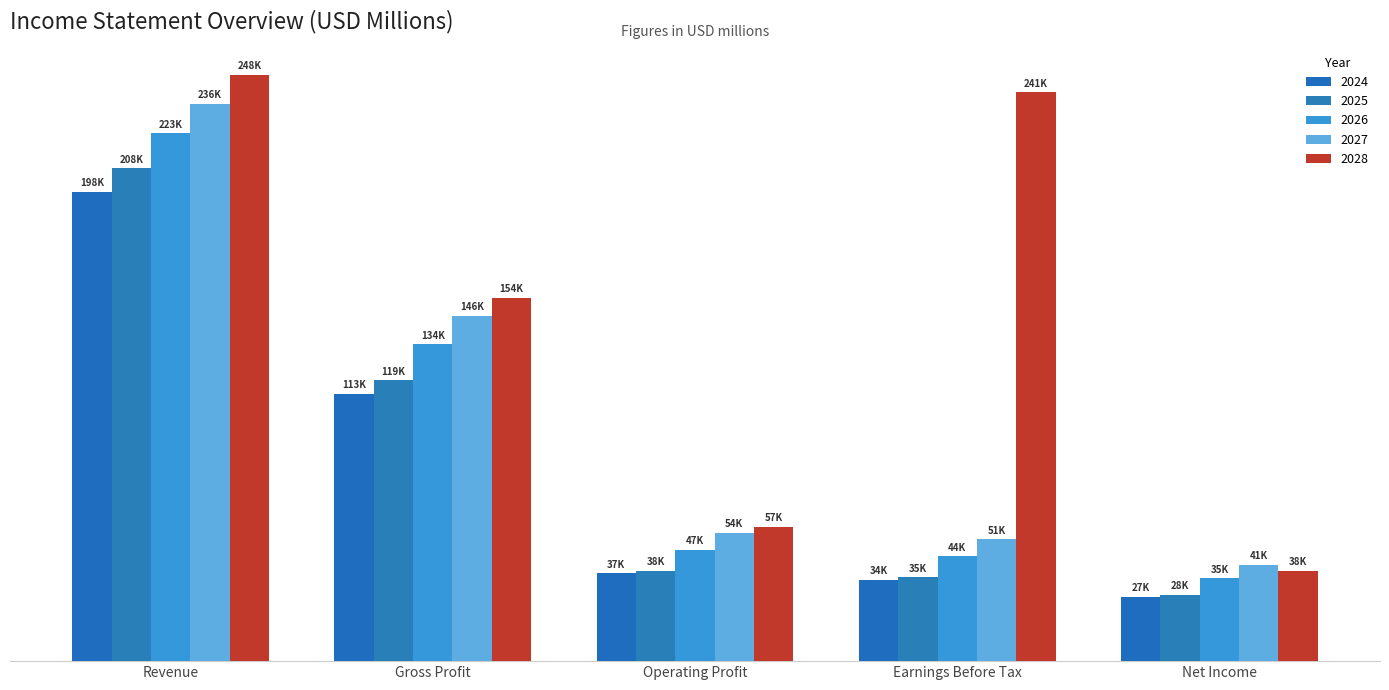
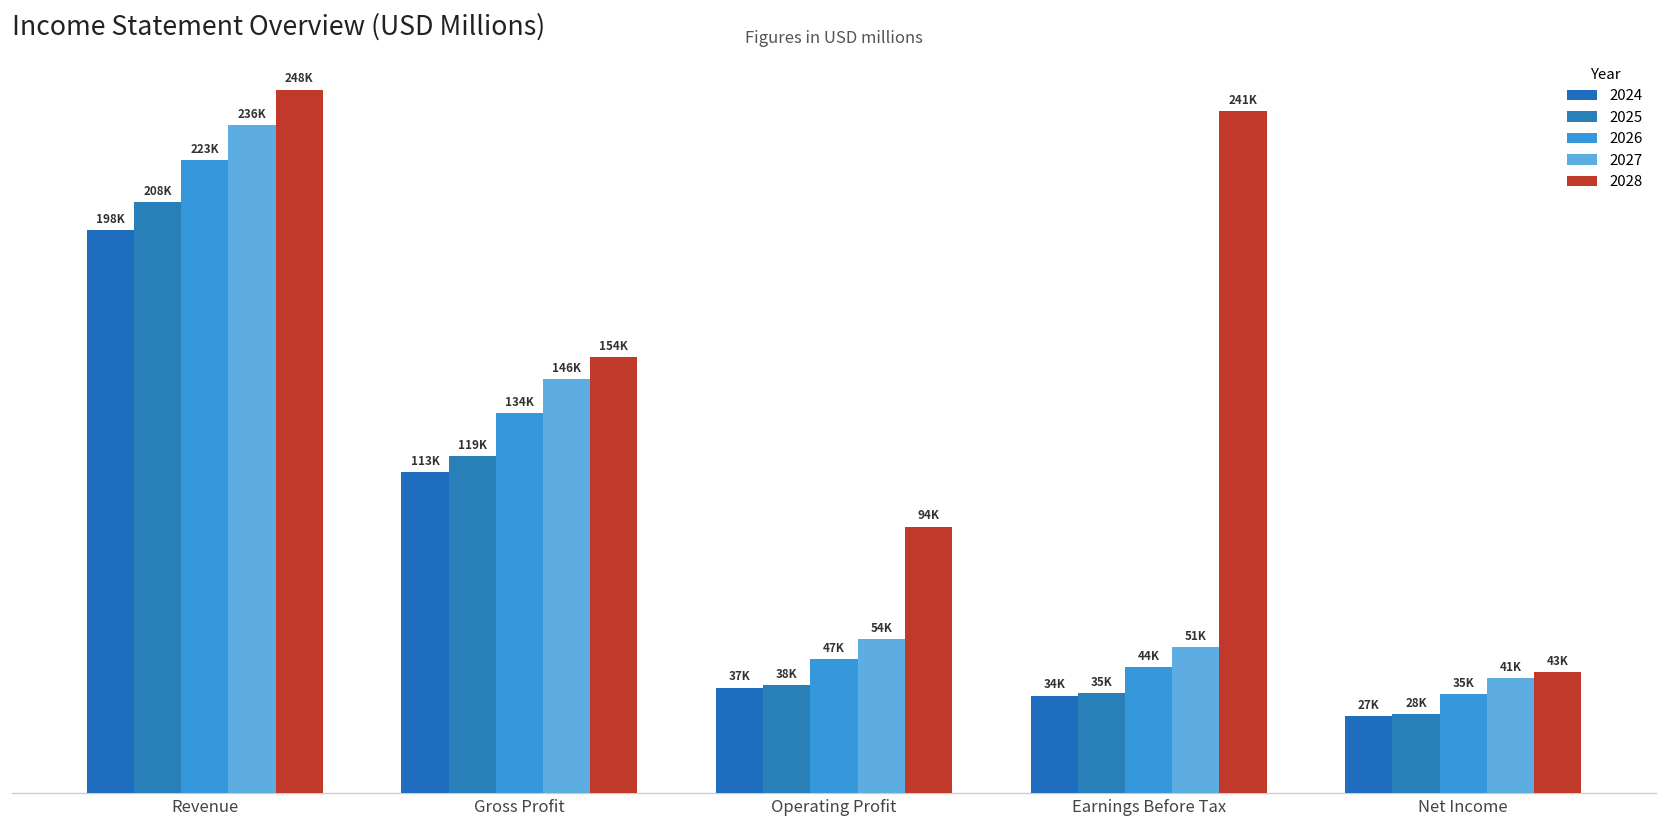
2028, Operating Profit: 57K -> 94K
2028, Net Income: 38K -> 43K
